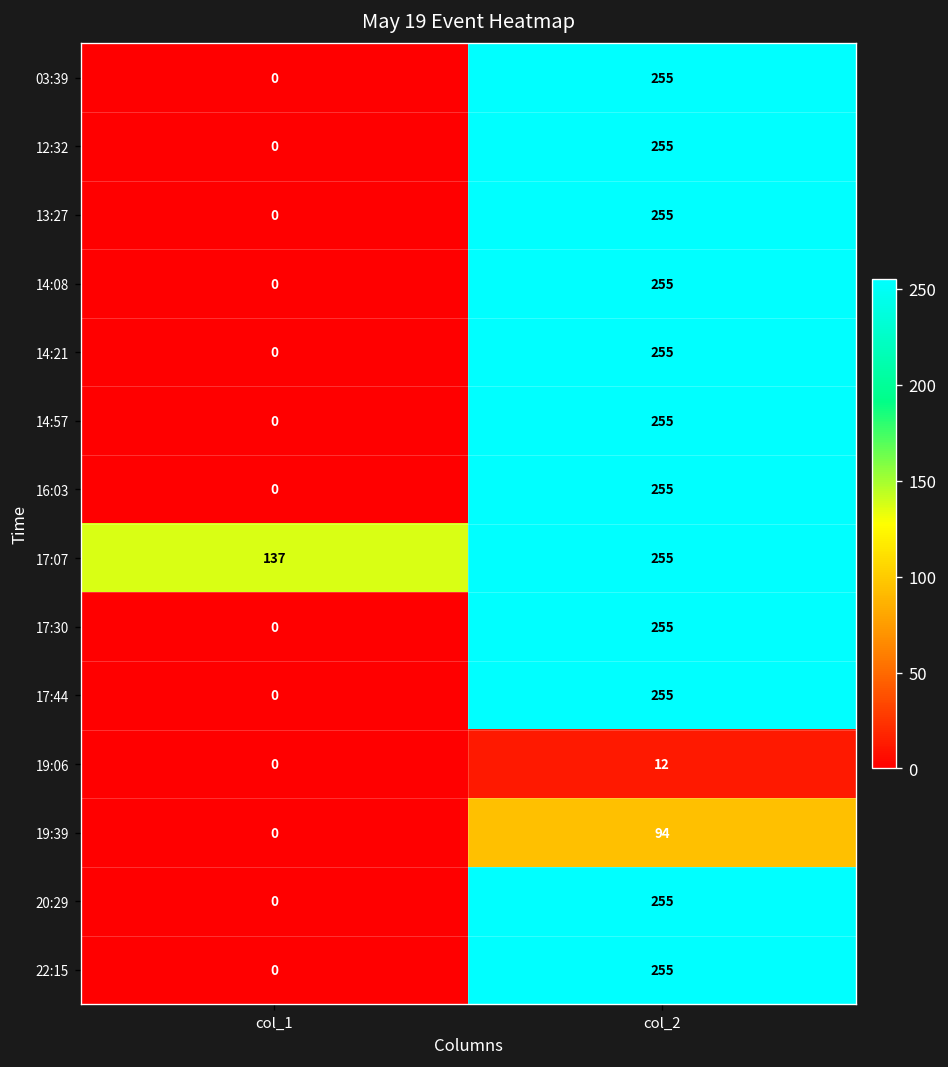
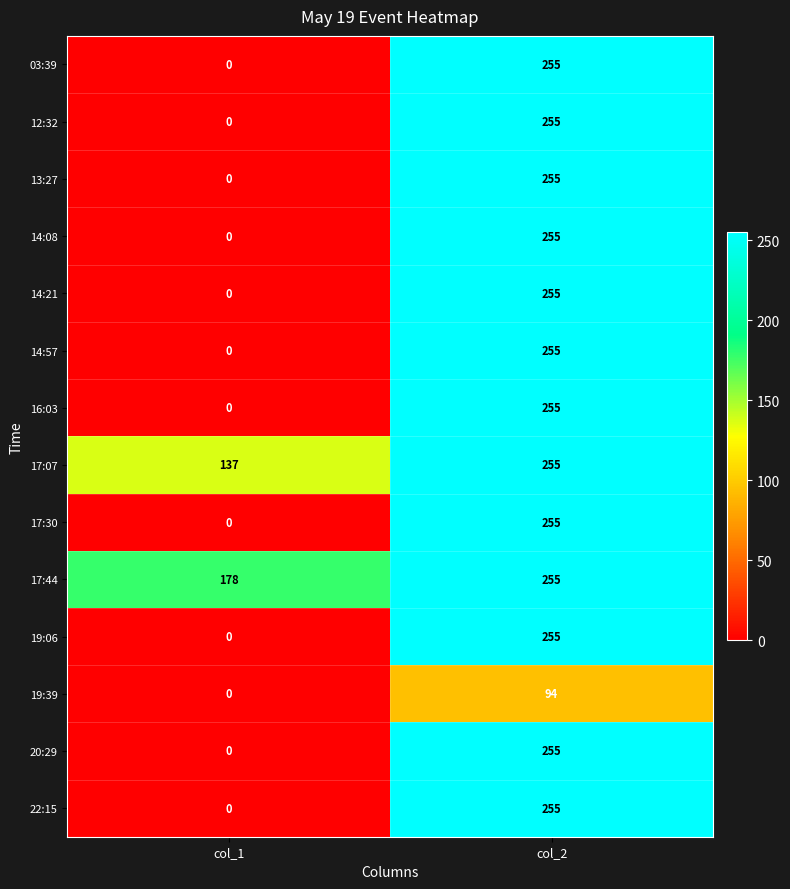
17:44, col_1: 0 -> 178
19:06, col_2: 12 -> 255
